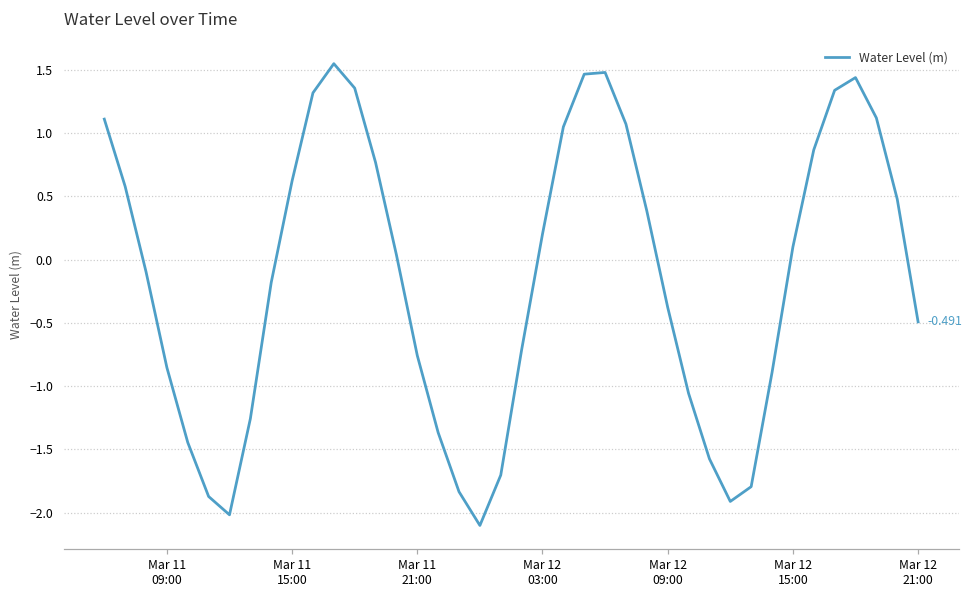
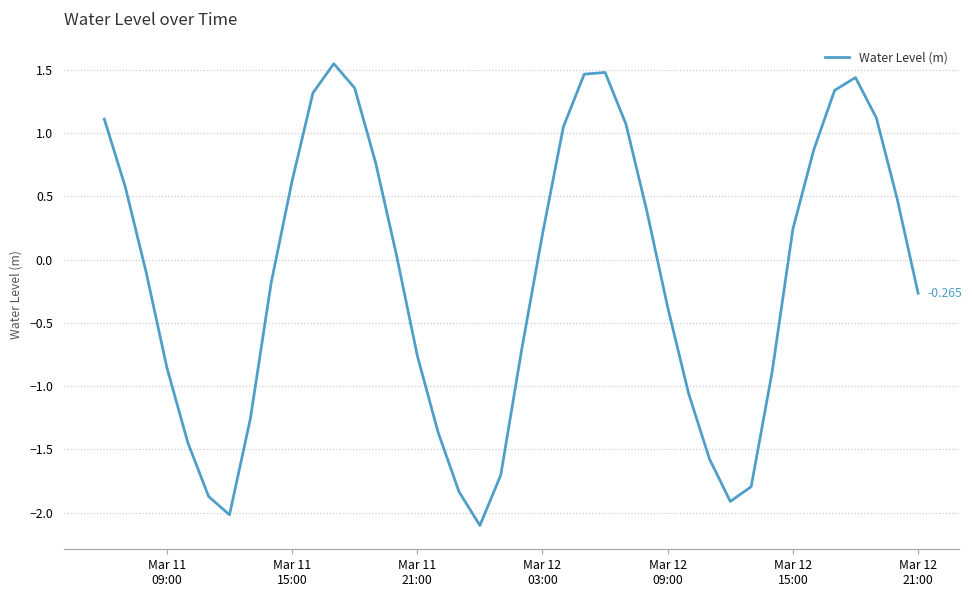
Mar 12 15:00: 0.10 -> 0.24
Mar 12 21:00: -0.491 -> -0.265
